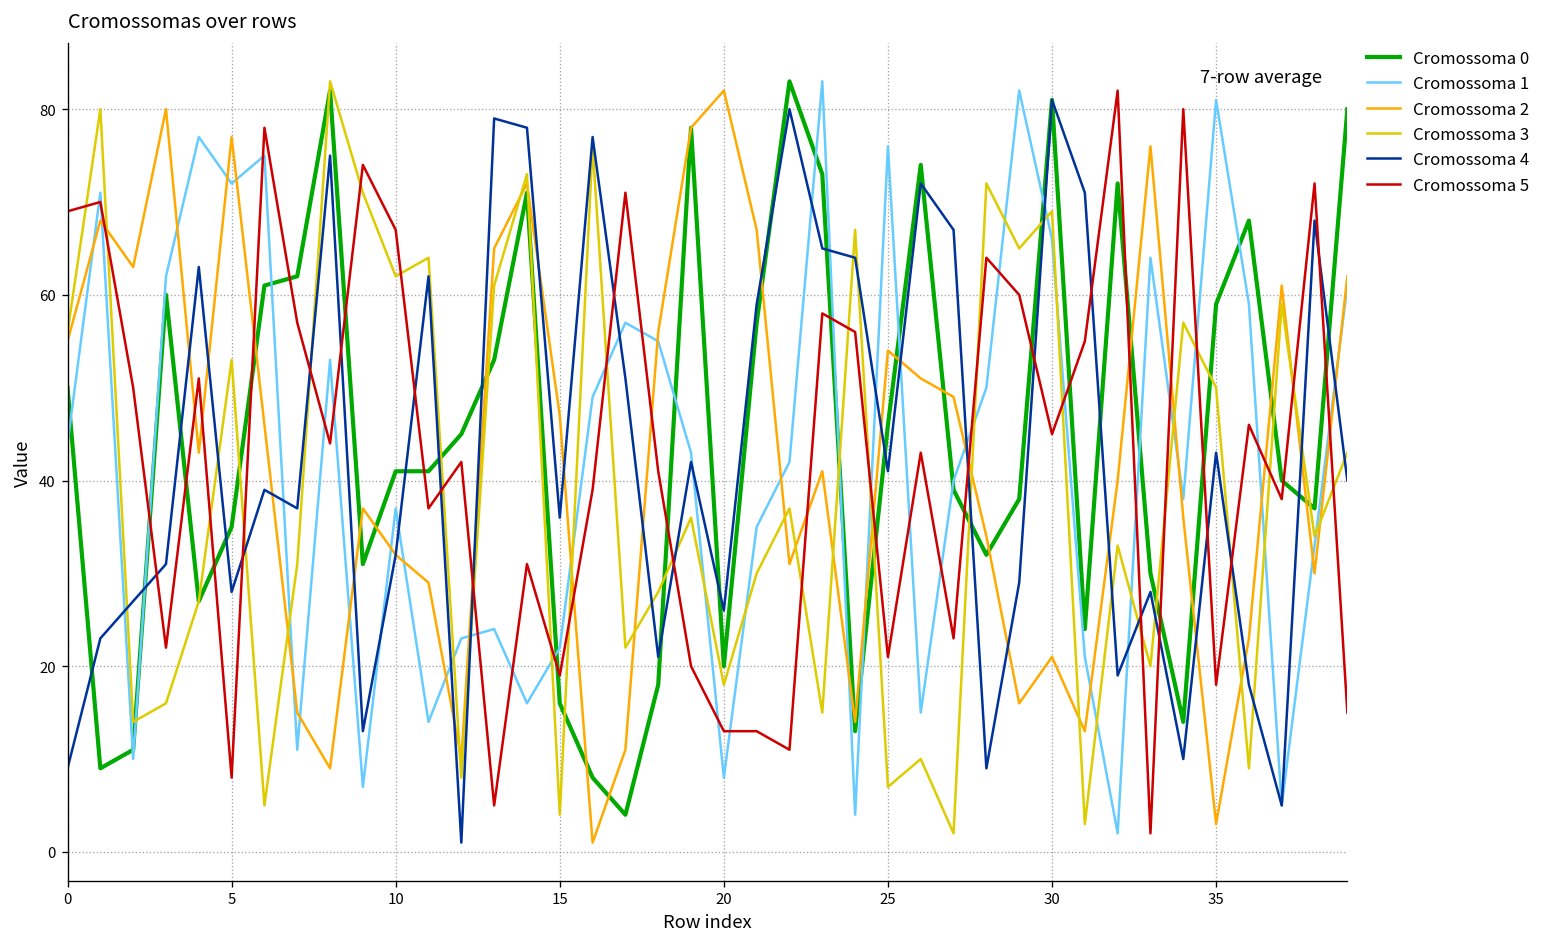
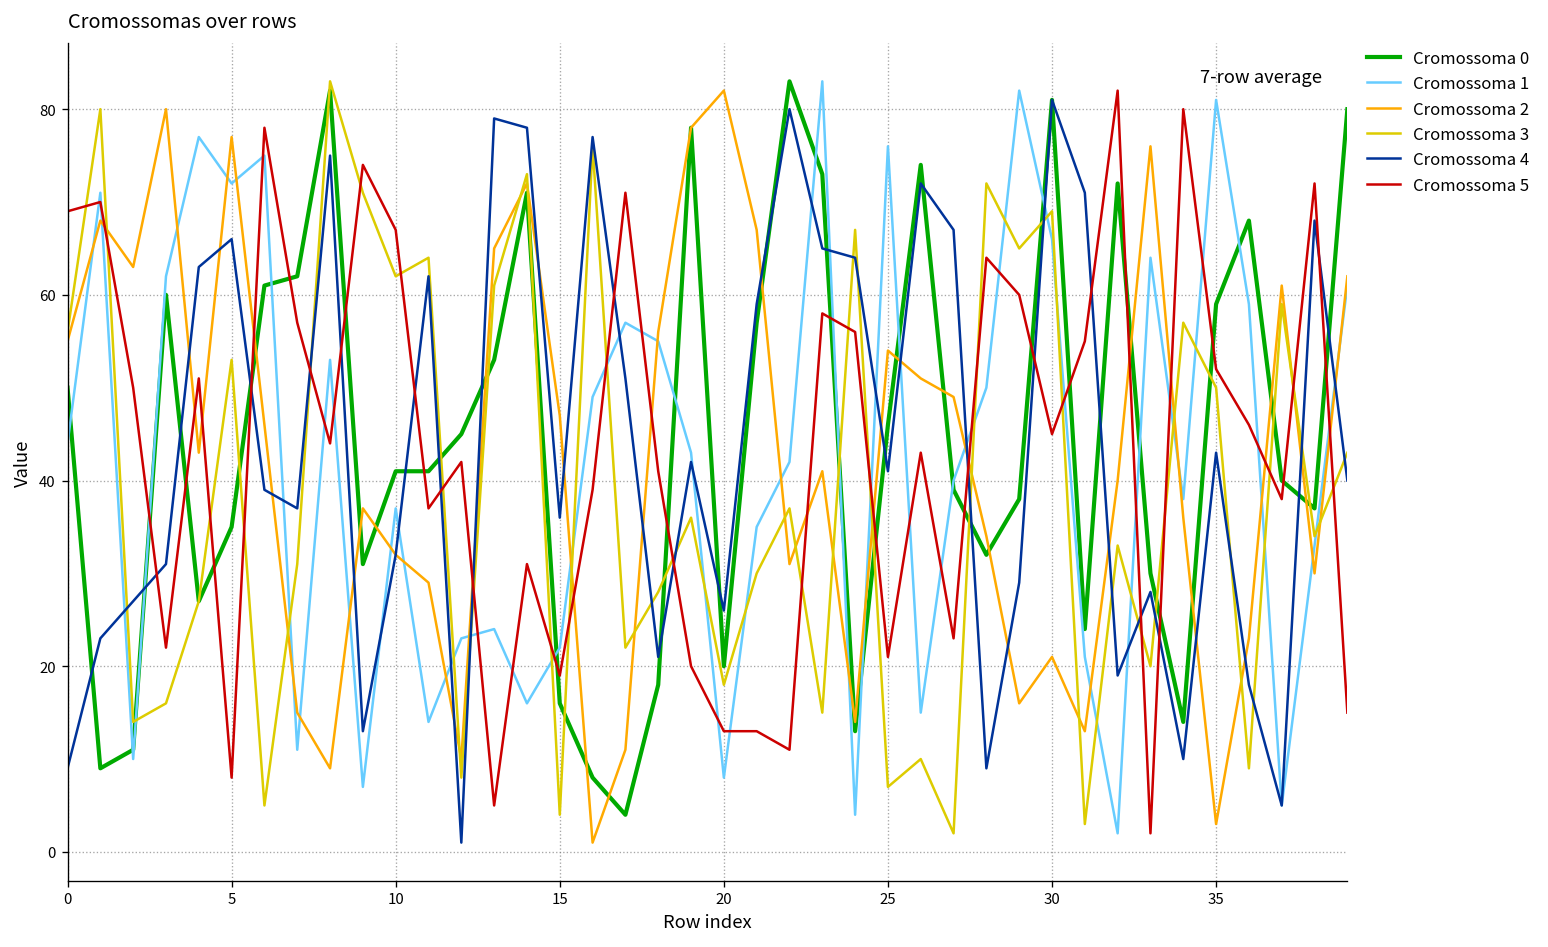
Cromossoma 4, 5: 28 -> 66
Cromossoma 5, 35: 18 -> 52
